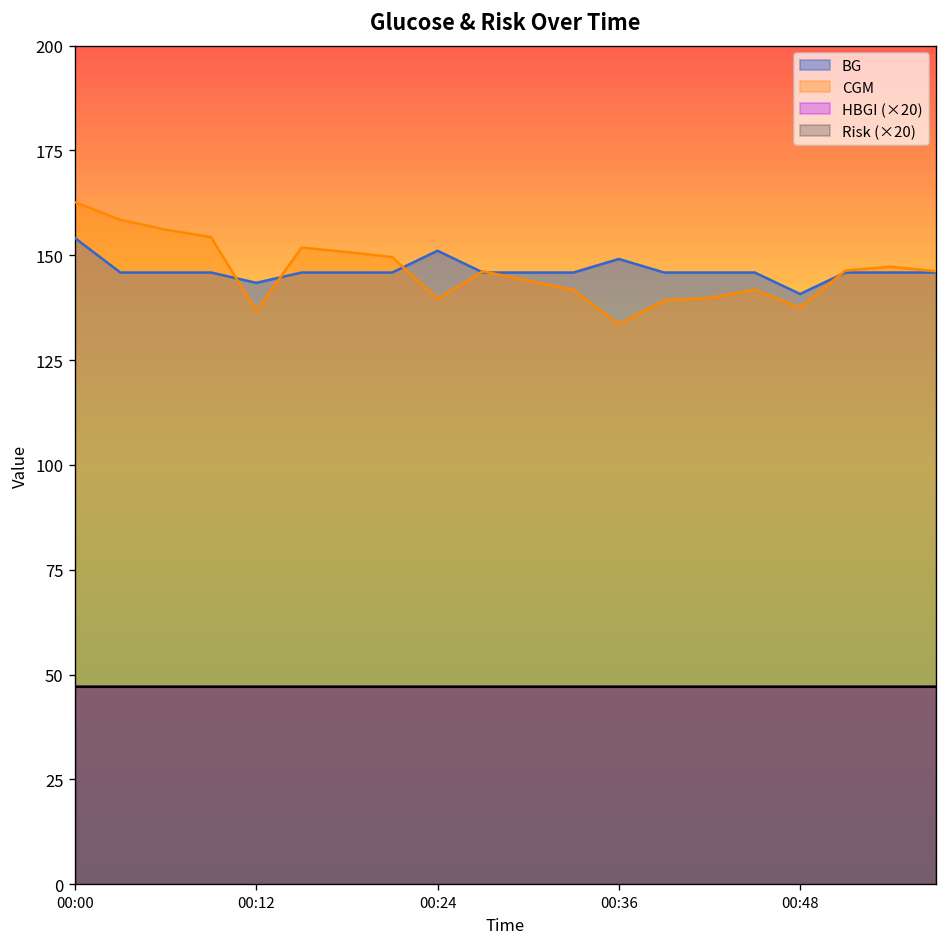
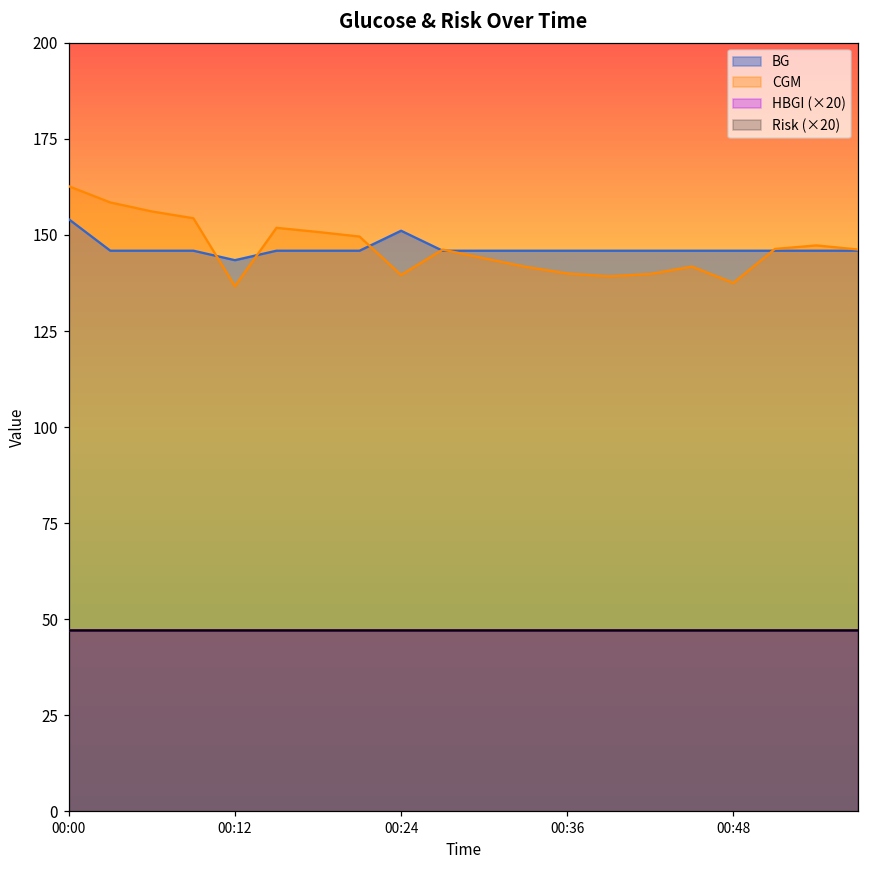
BG, 00:36: 149 -> 146
CGM, 00:36: 134 -> 140
BG, 00:48: 141 -> 146
